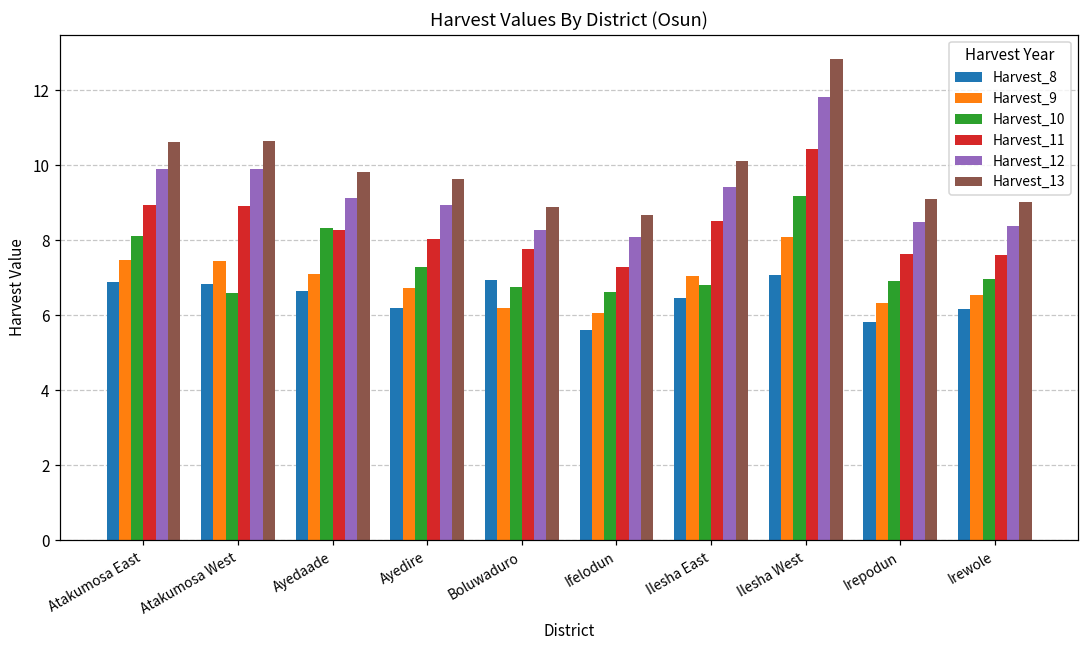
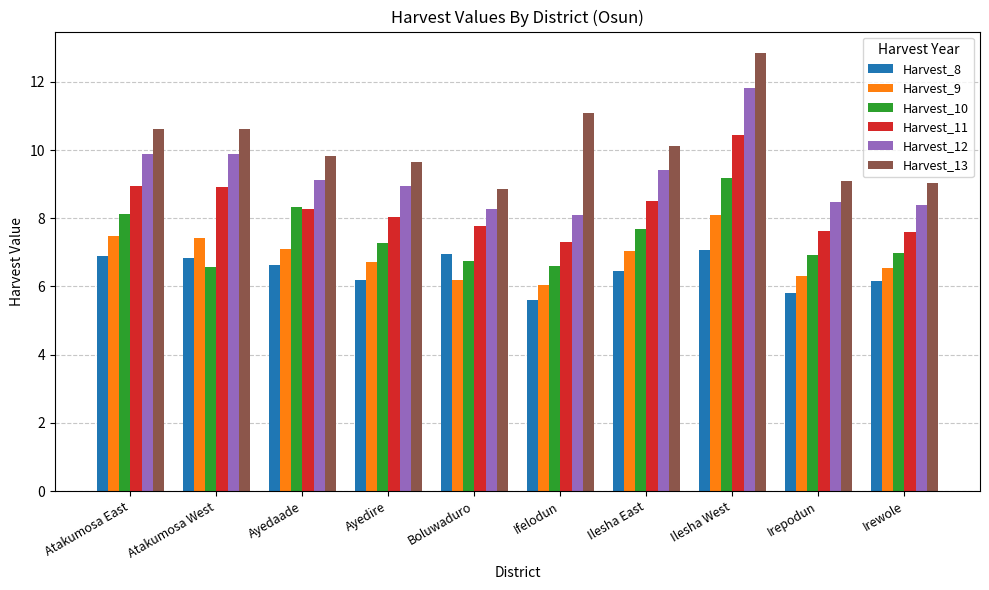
Harvest_13, Ifelodun: 8.7 -> 11.1
Harvest_10, Ilesha East: 6.8 -> 7.7
